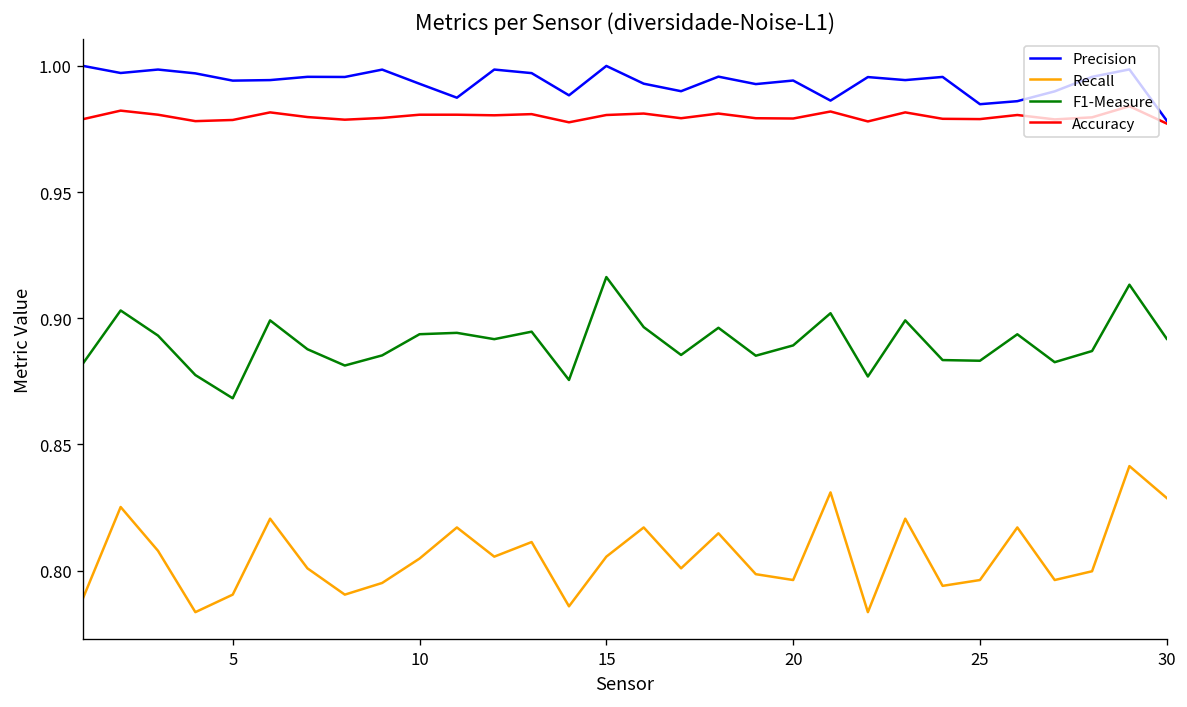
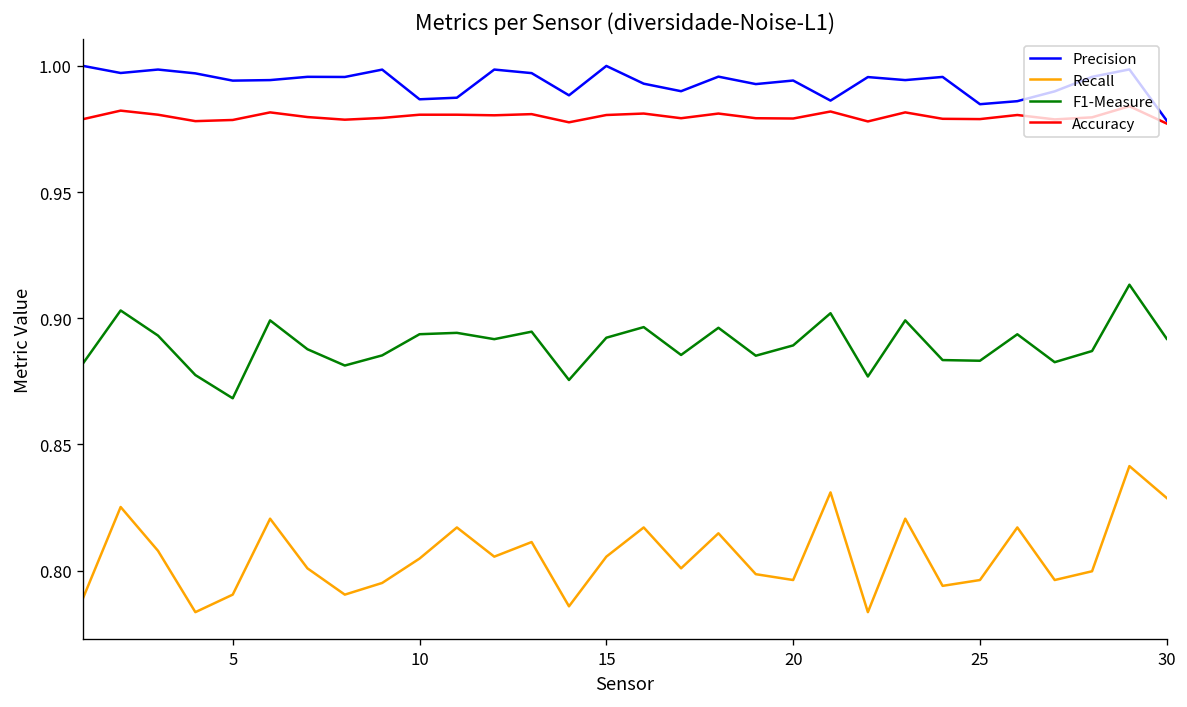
Precision, 10: 0.993 -> 0.987
F1-Measure, 15: 0.916 -> 0.892
